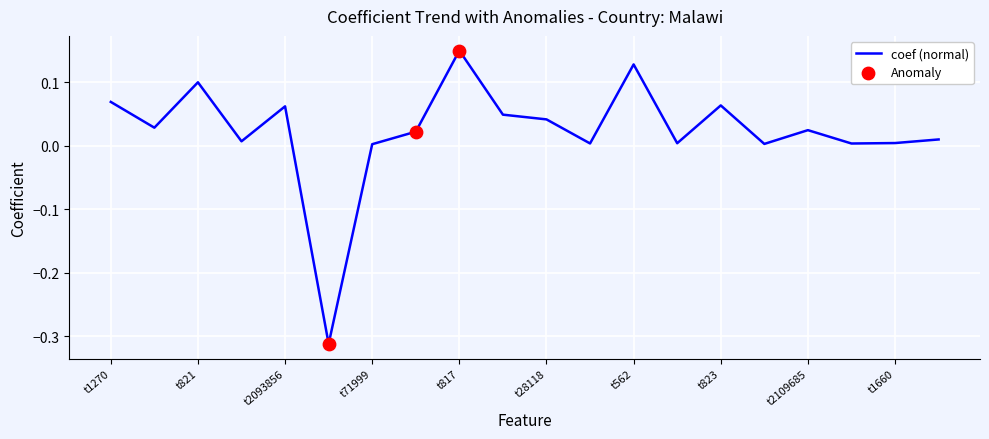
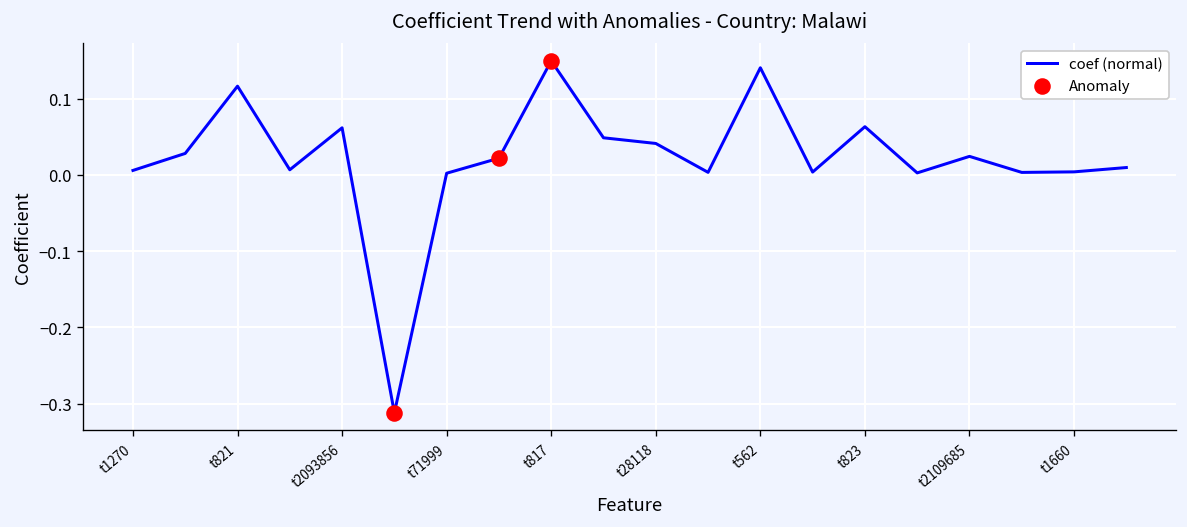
coef (normal), t1270: 0.07 -> 0.01
coef (normal), t821: 0.10 -> 0.12
coef (normal), t562: 0.13 -> 0.14
